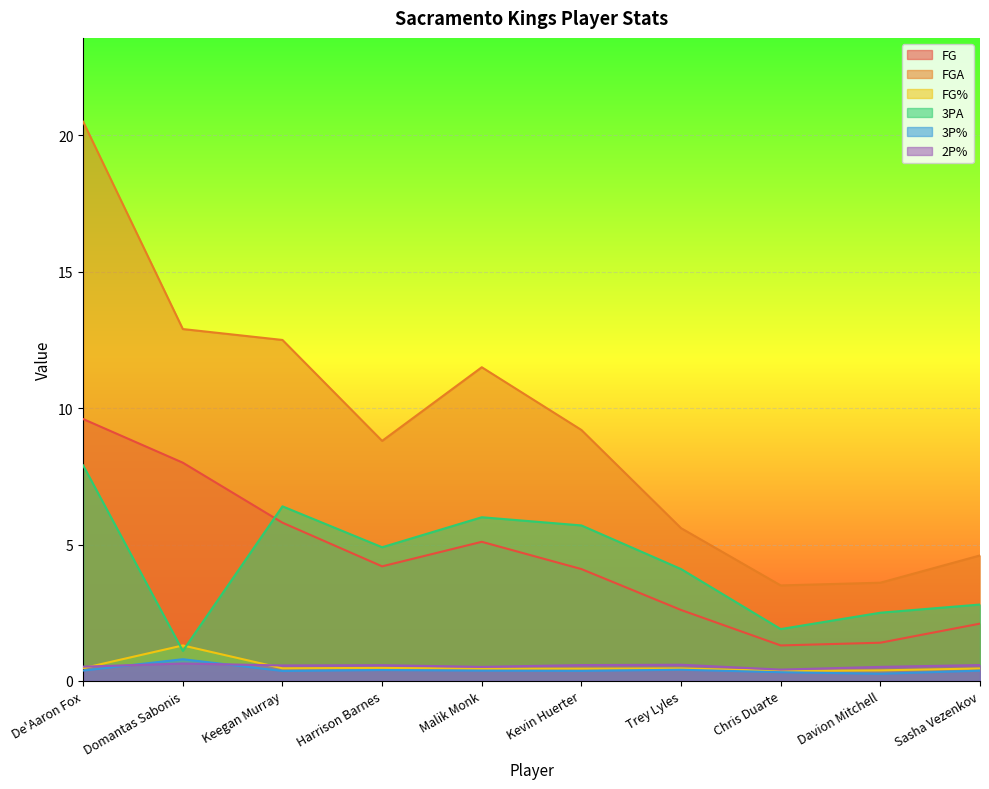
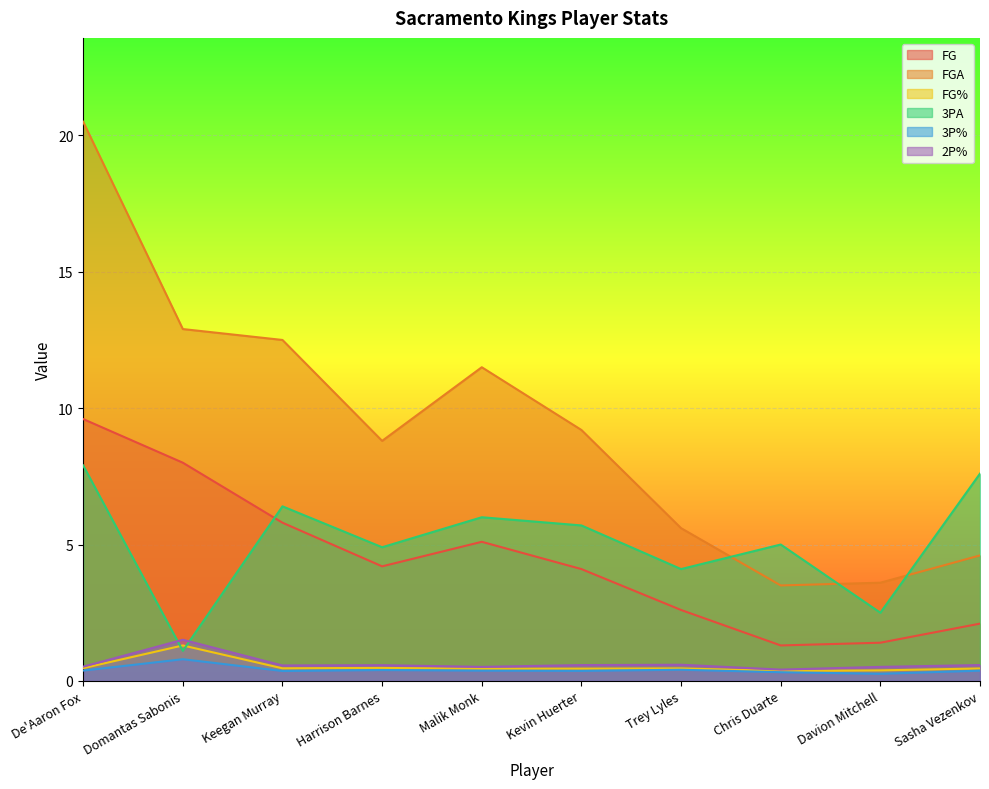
2P%, Domantas Sabonis: 0.6 -> 1.5
3PA, Chris Duarte: 1.9 -> 5.0
3PA, Sasha Vezenkov: 2.8 -> 7.6
